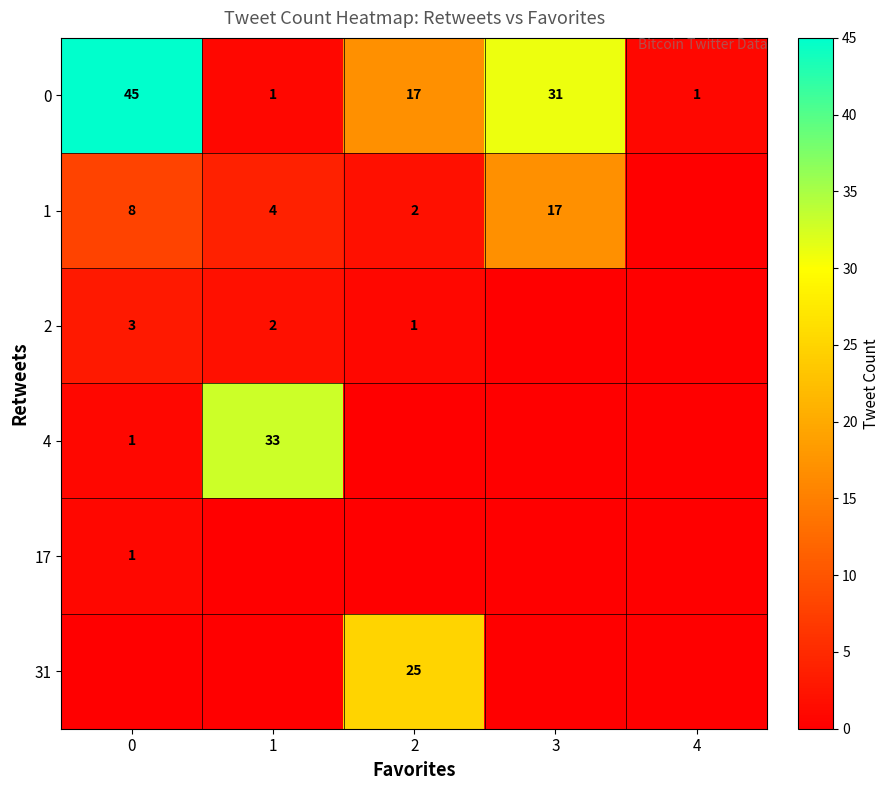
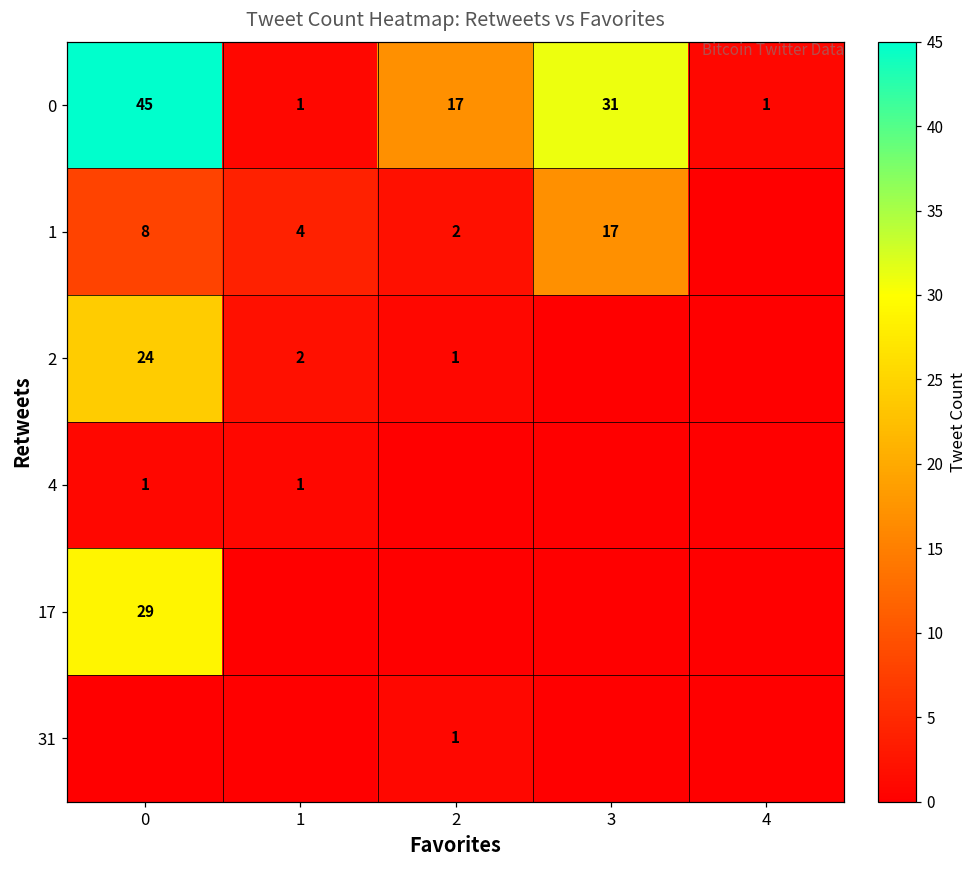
2, 0: 3 -> 24
4, 1: 33 -> 1
17, 0: 1 -> 29
31, 2: 25 -> 1
